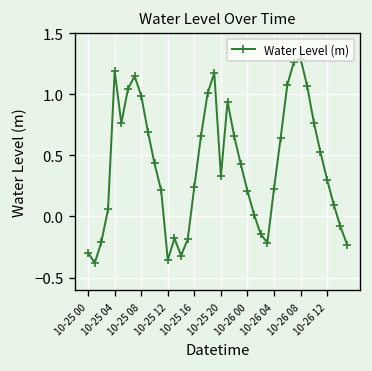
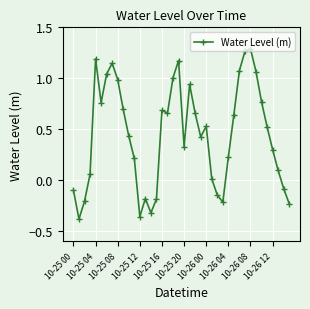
10-25 00: -0.30 -> -0.10
10-25 16: 0.24 -> 0.69
10-26 00: 0.21 -> 0.53
